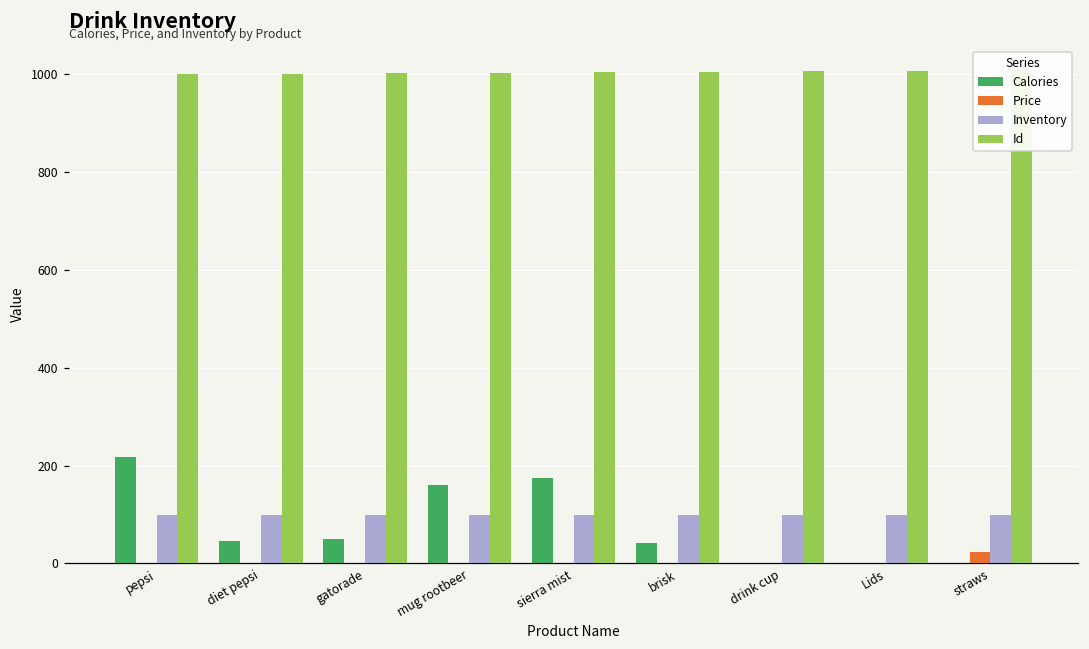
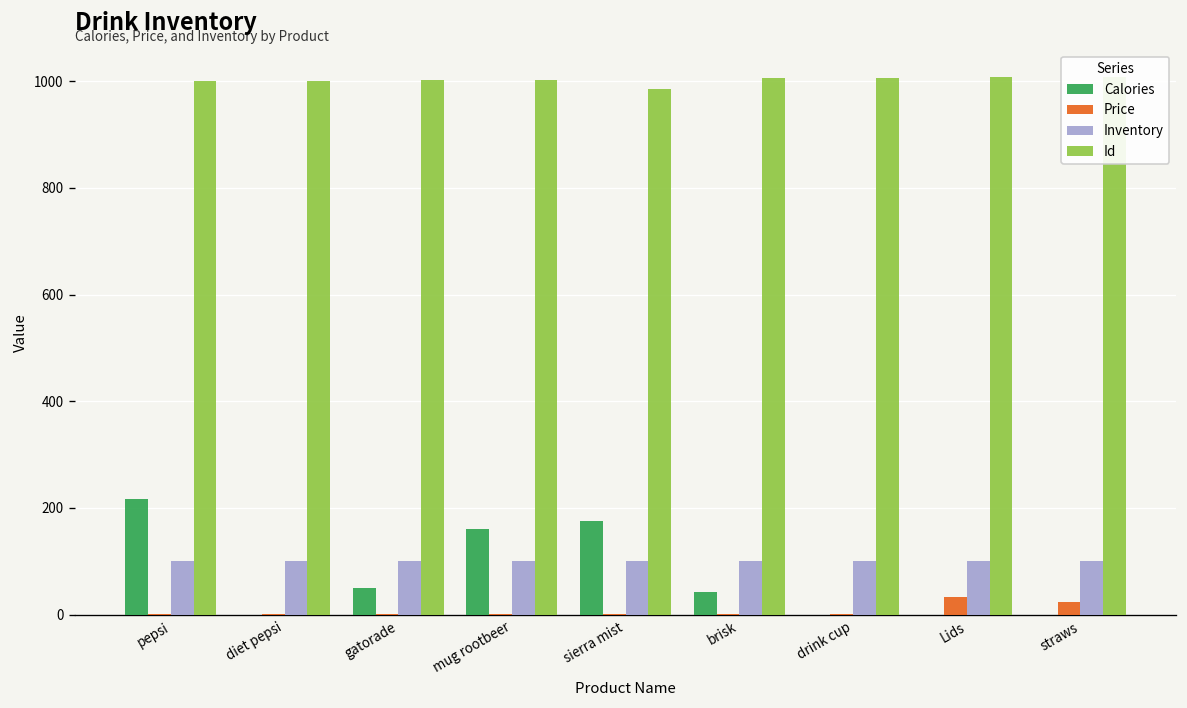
Calories, diet pepsi: 50 -> 0
Id, sierra mist: 1000 -> 990
Price, Lids: 0 -> 30
